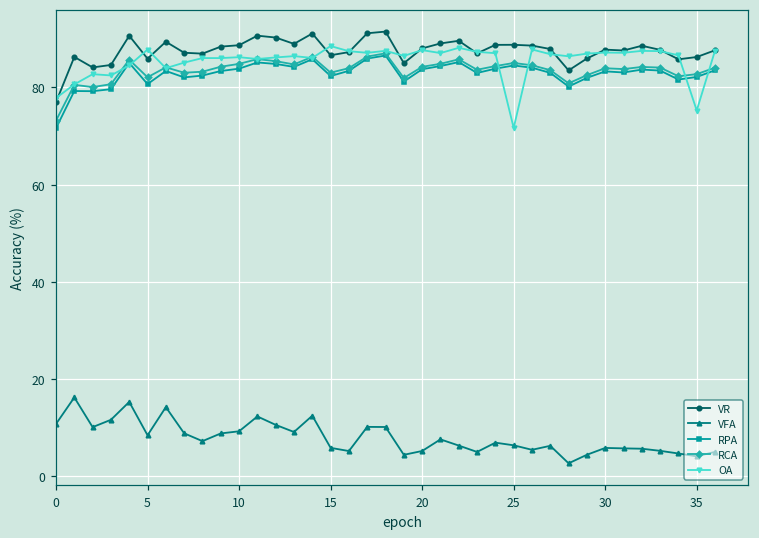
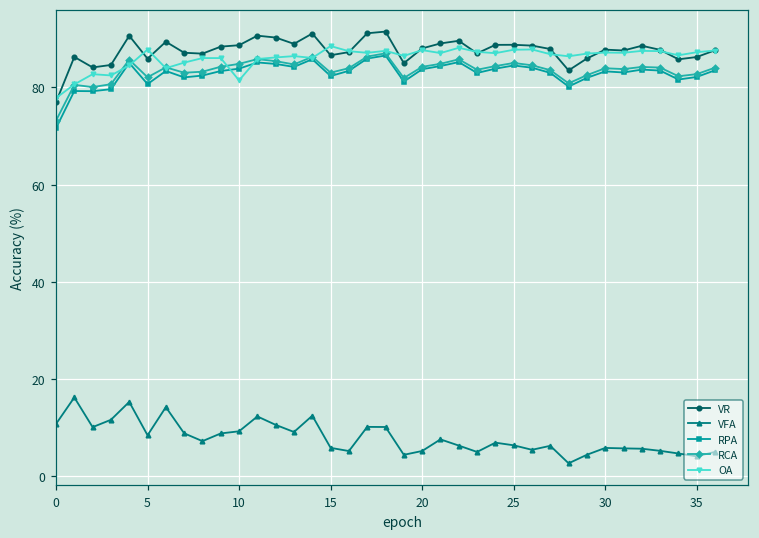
OA, 10: 86 -> 81
OA, 25: 72 -> 88
OA, 35: 75 -> 87
